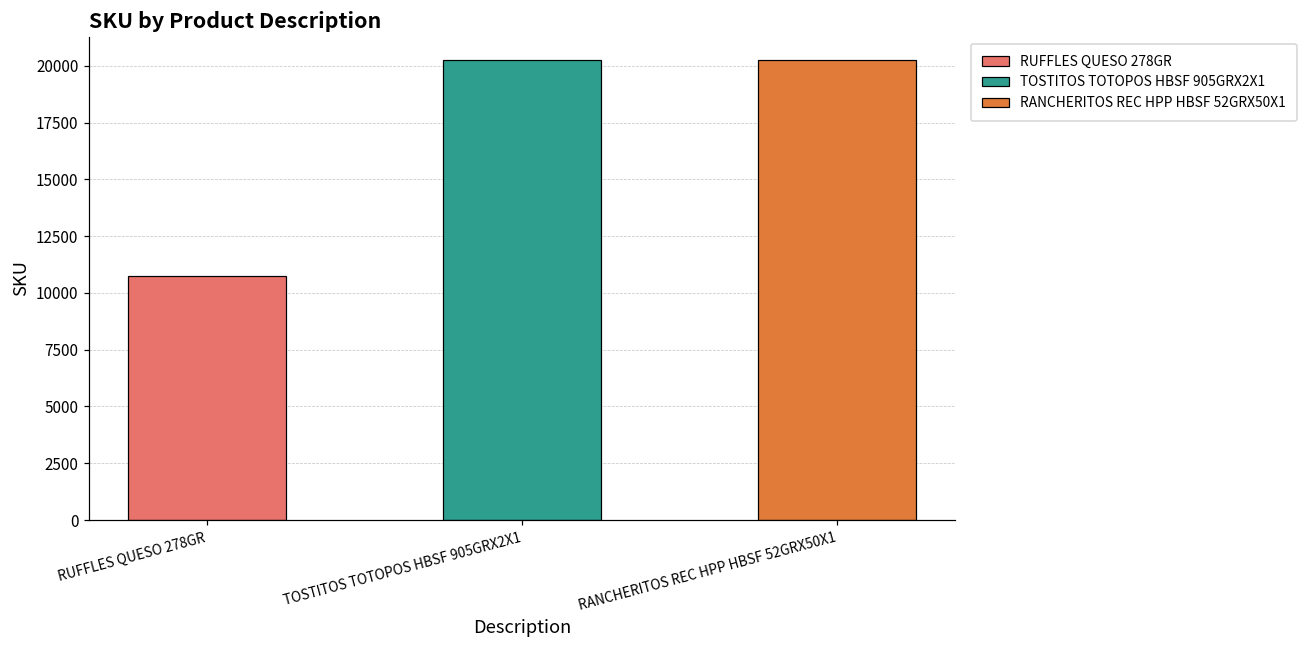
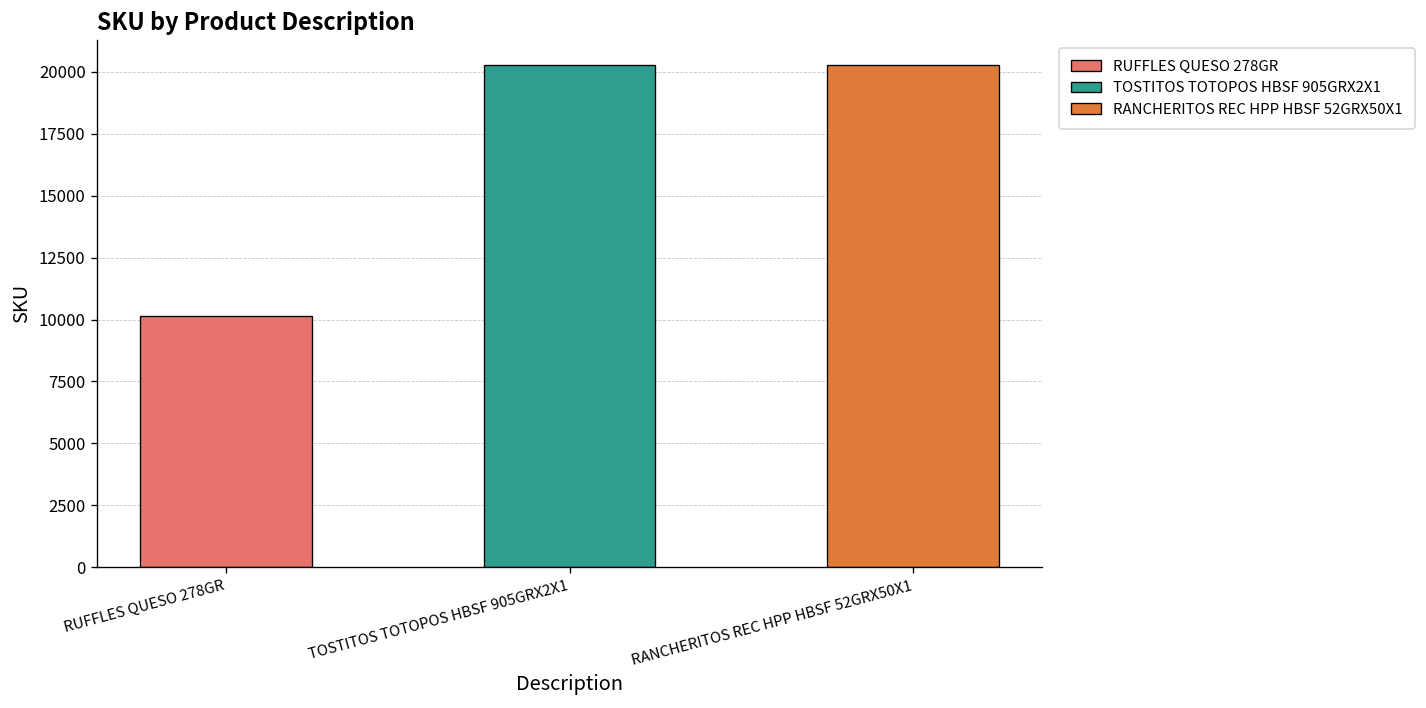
RUFFLES QUESO 278GR: 10700 -> 10200
